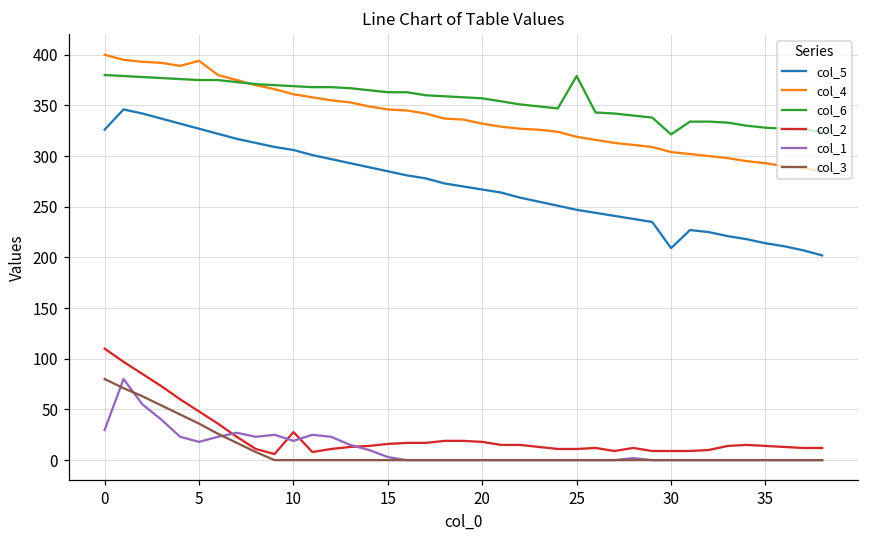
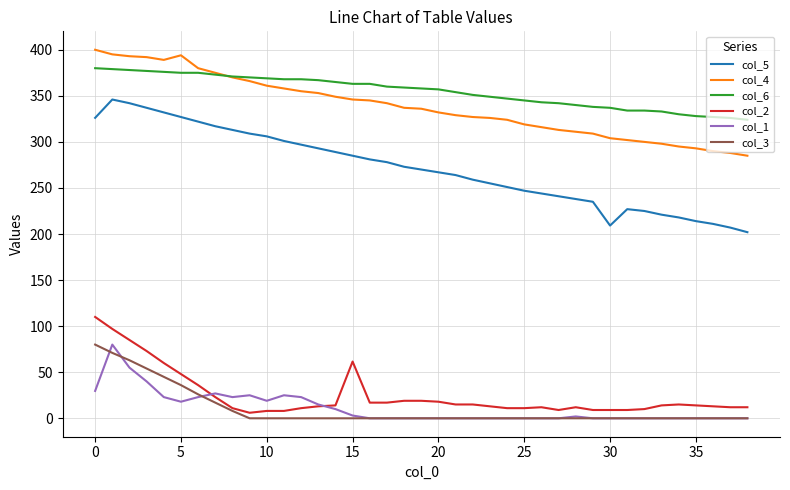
col_2, 10: 30 -> 10
col_2, 15: 20 -> 60
col_6, 25: 380 -> 350
col_6, 30: 320 -> 340
